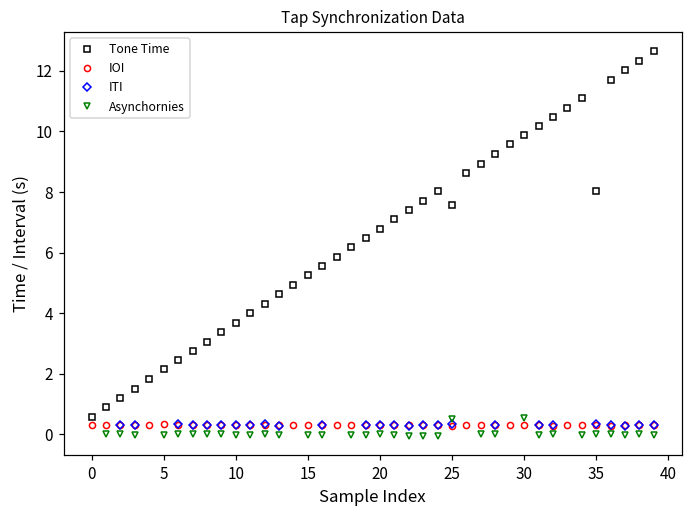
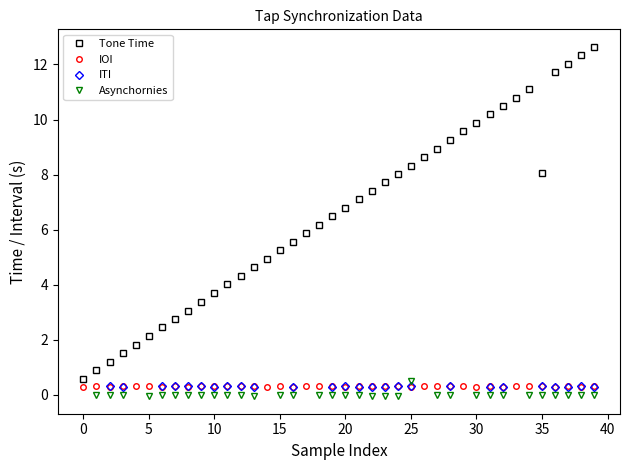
Tone Time, 25: 7.6 -> 8.3
Asynchornies, 30: 0.5 -> 0.0
